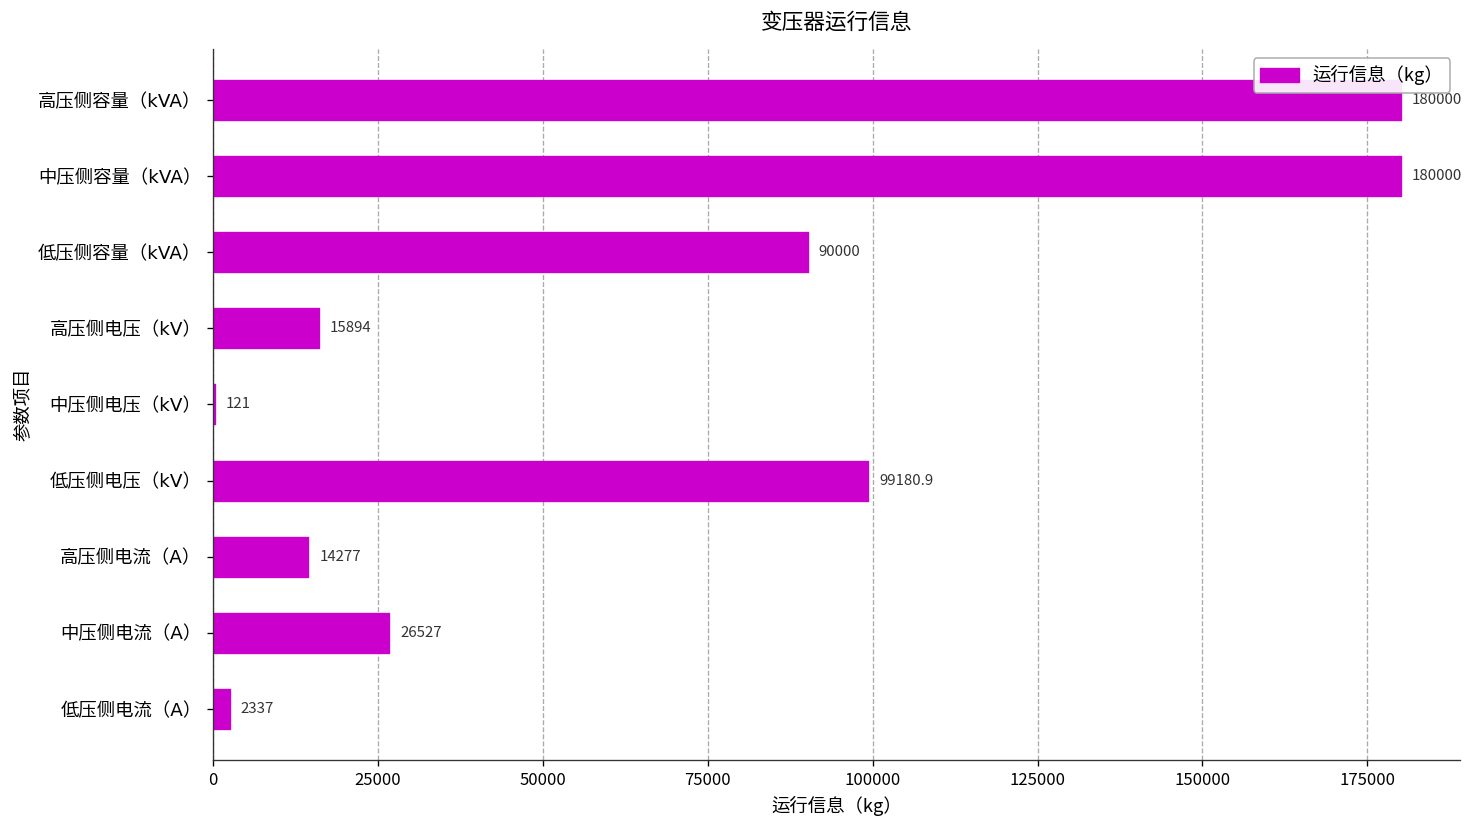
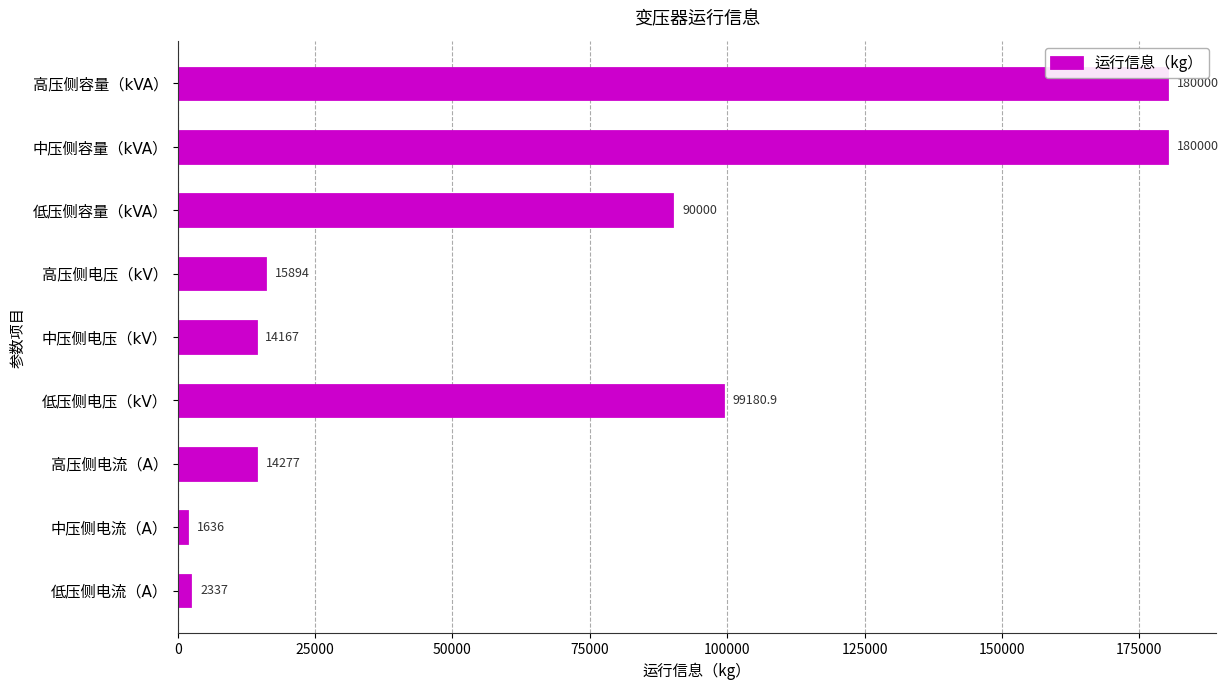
中压侧电压（kV）: 121 -> 14167
中压侧电流（A）: 26527 -> 1636
